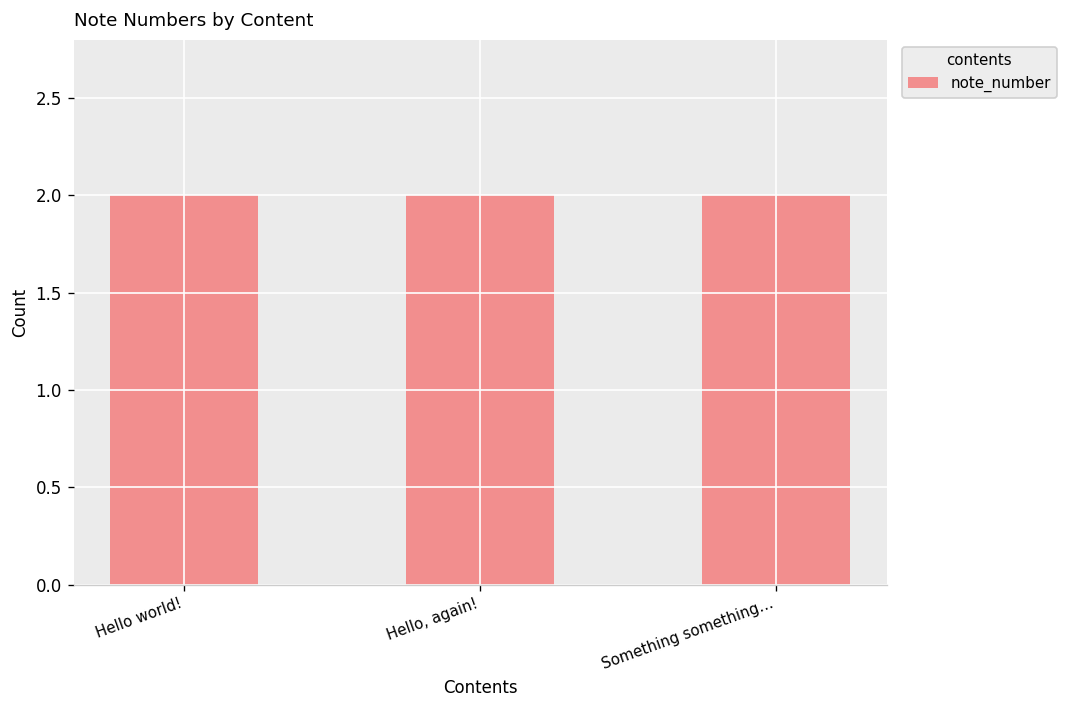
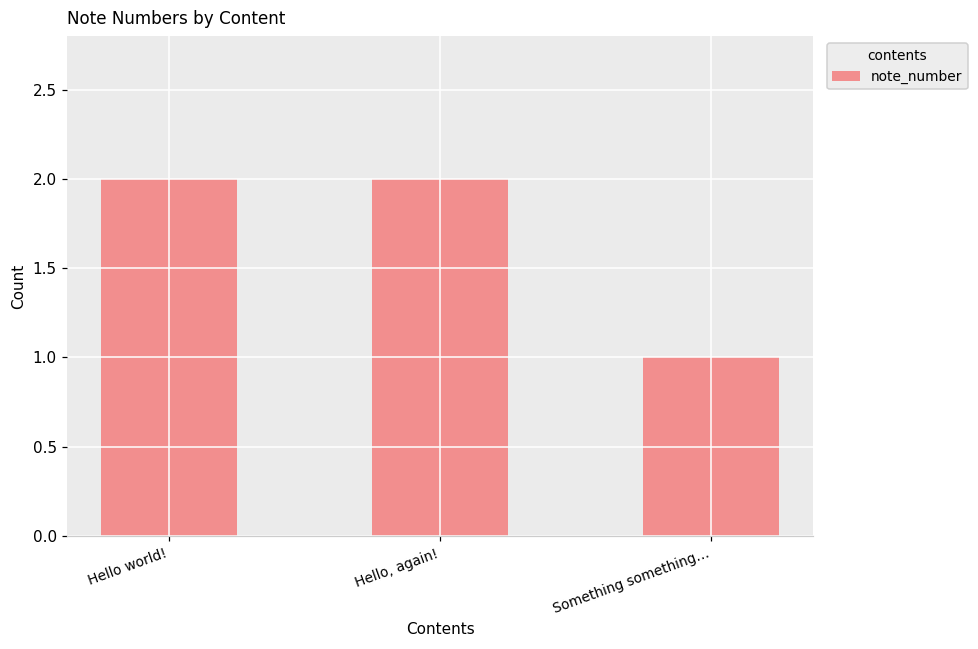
Something something…: 2 -> 1
